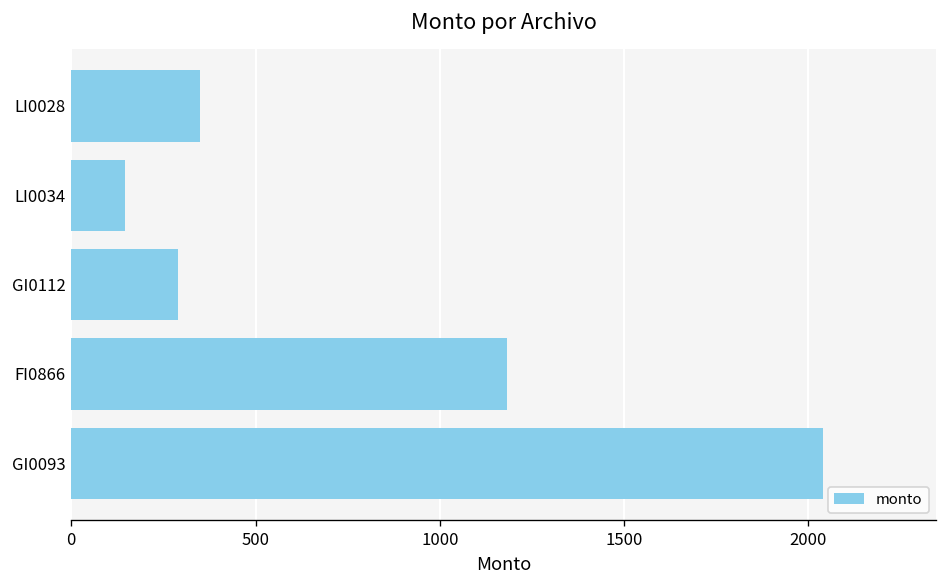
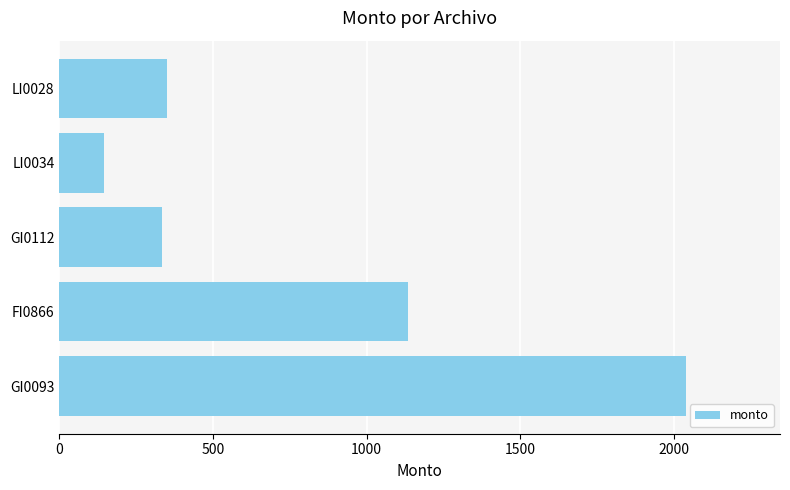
GI0112: 290 -> 330
FI0866: 1180 -> 1130
